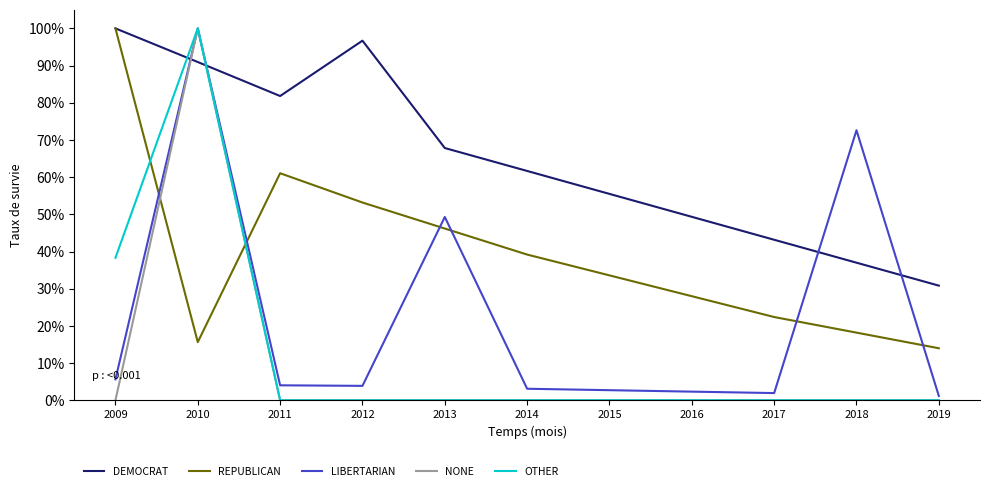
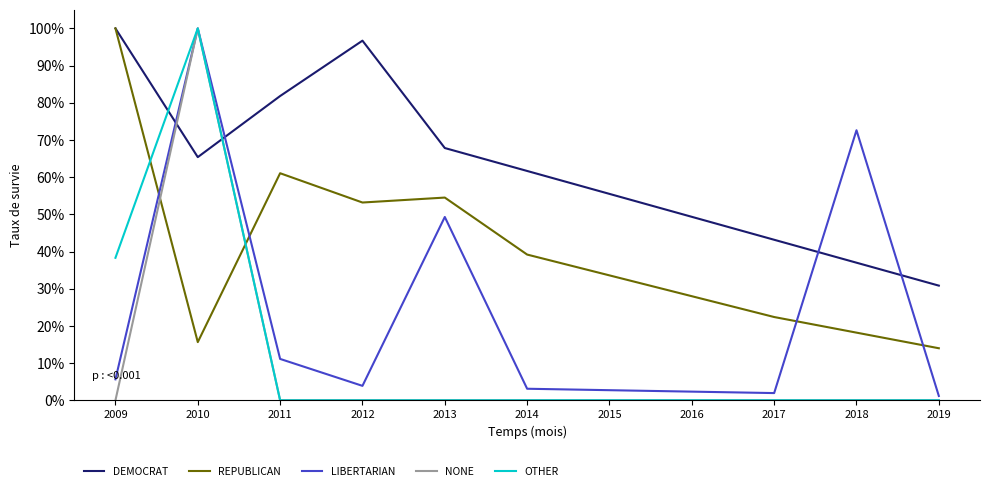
DEMOCRAT, 2010: 91% -> 65%
LIBERTARIAN, 2011: 4% -> 11%
REPUBLICAN, 2013: 46% -> 55%
